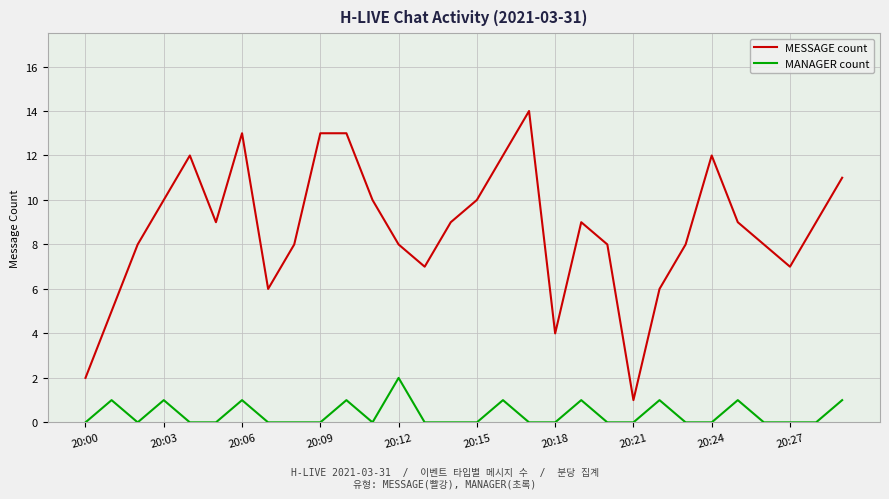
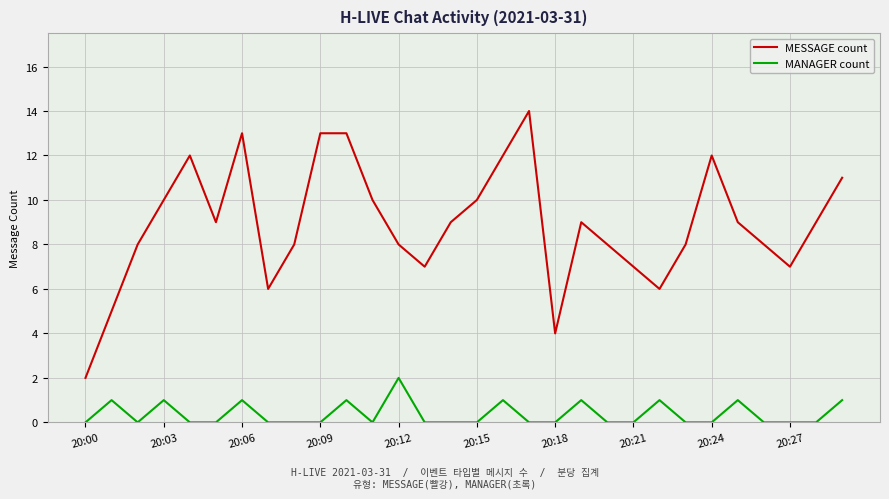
MESSAGE count, 20:21: 1 -> 7
